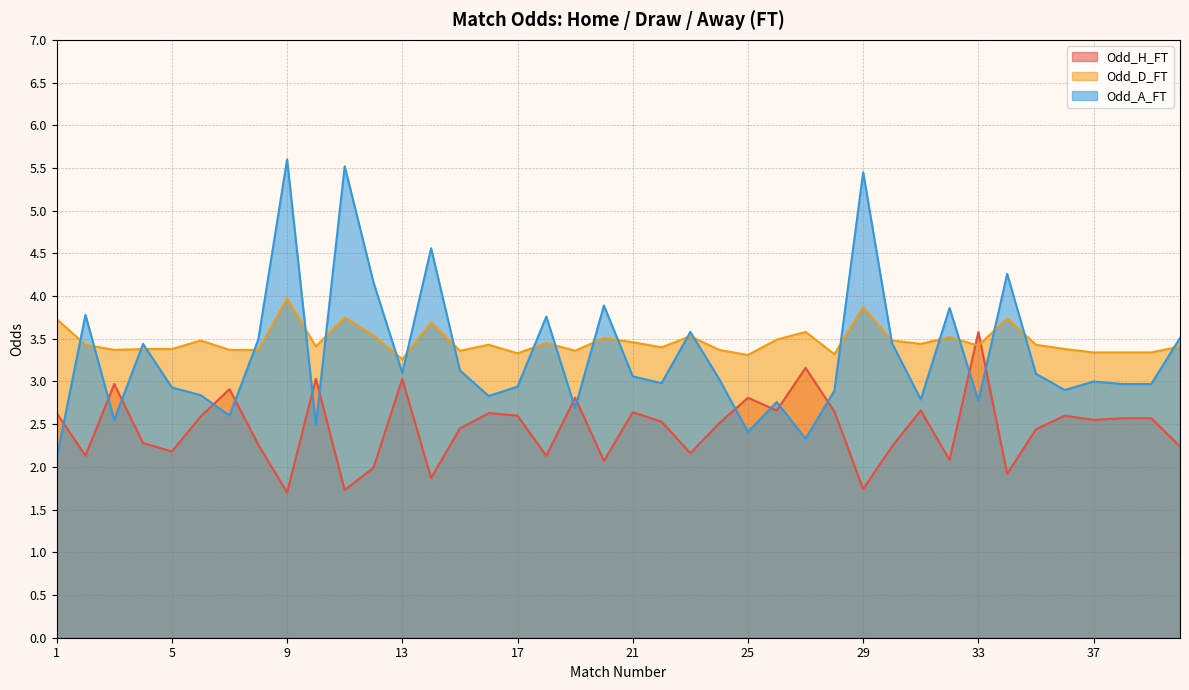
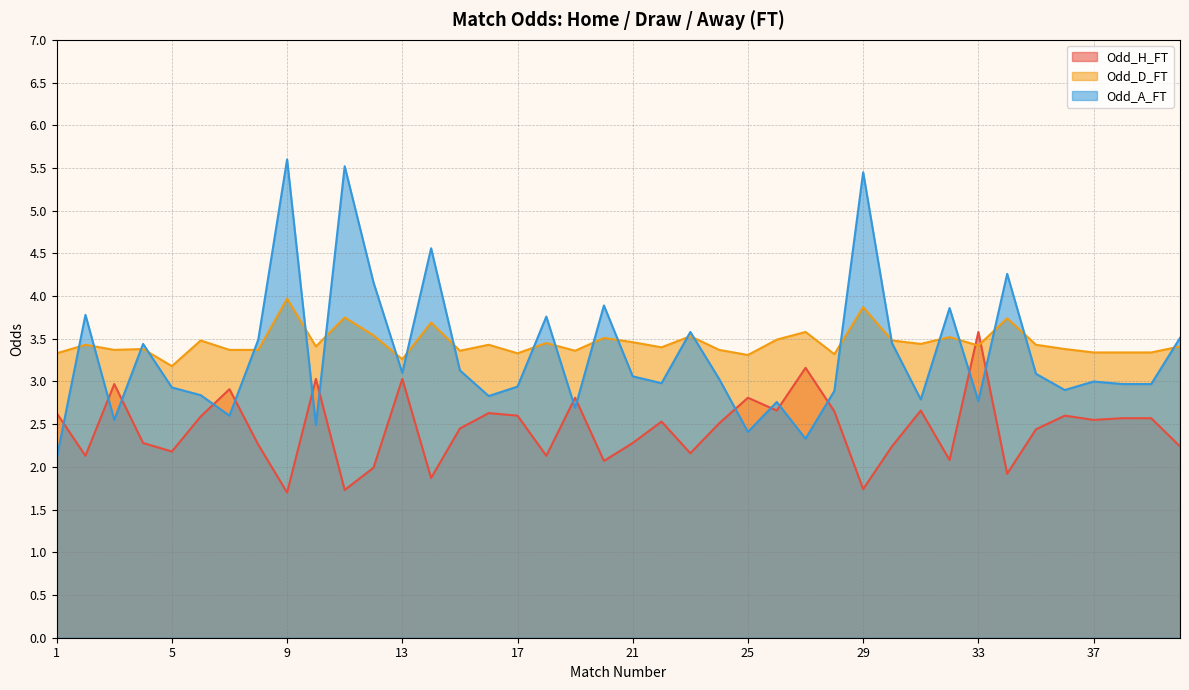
Odd_D_FT, 1: 3.7 -> 3.3
Odd_D_FT, 5: 3.4 -> 3.2
Odd_H_FT, 21: 2.6 -> 2.3
